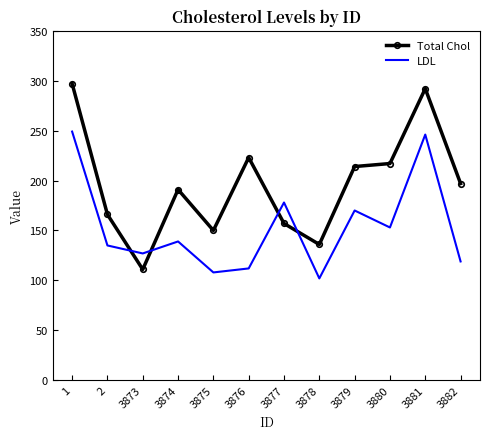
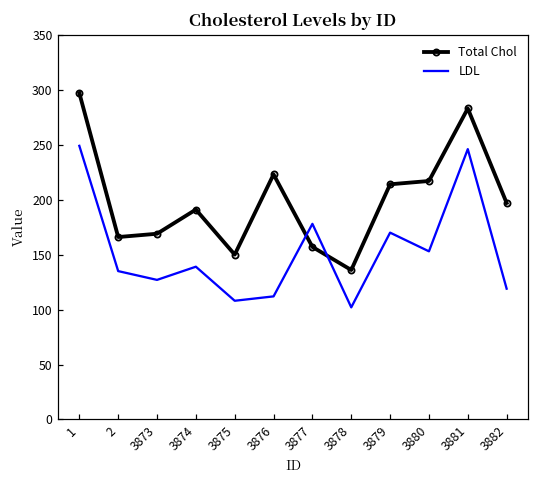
Total Chol, 3873: 110 -> 170
Total Chol, 3881: 290 -> 280
